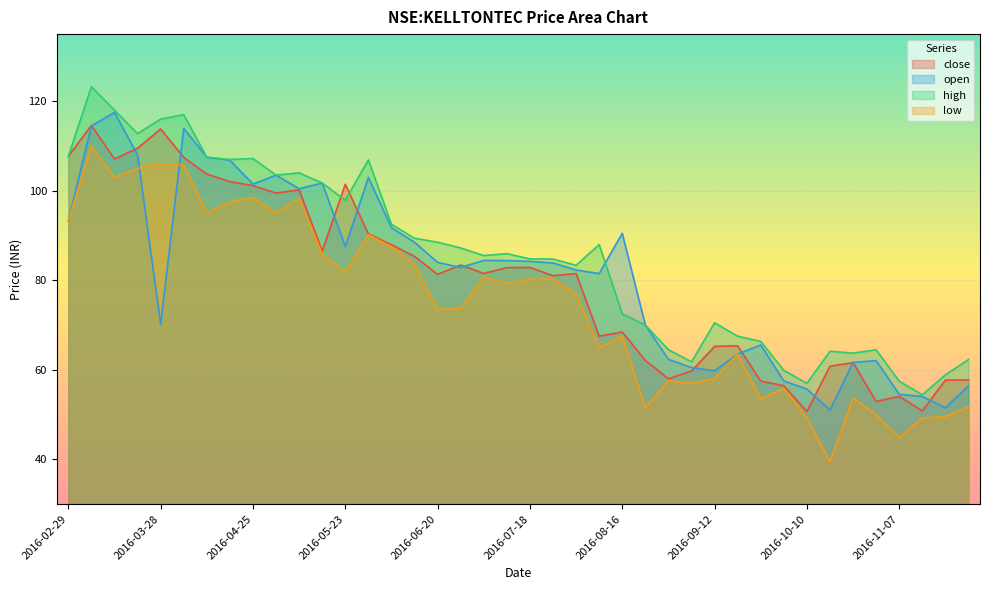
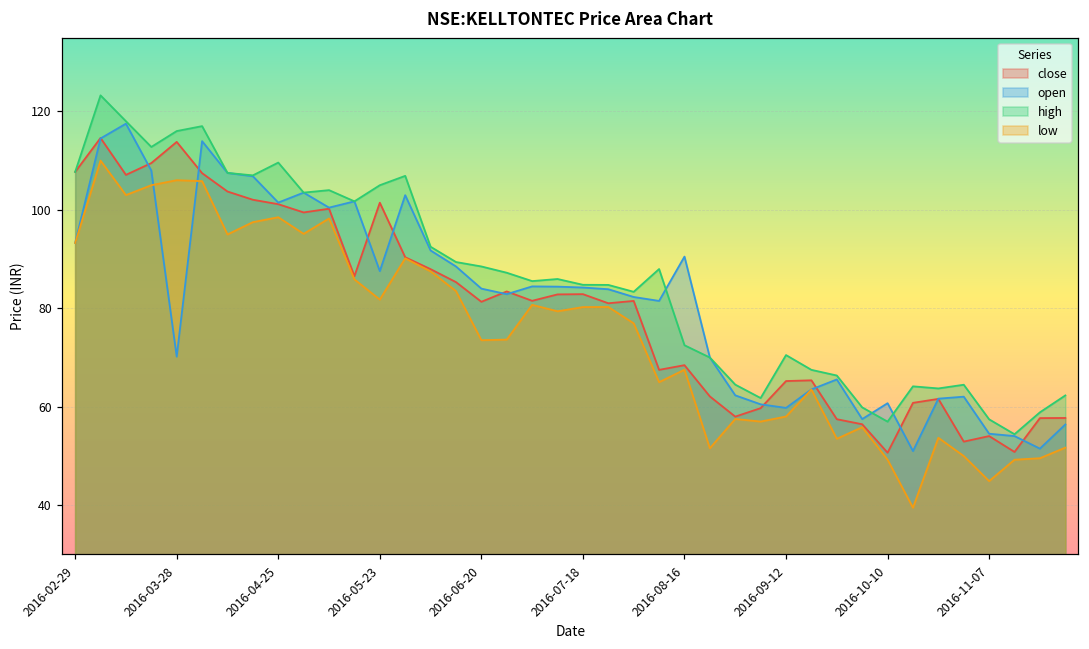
high, 2016-04-25: 107 -> 110
high, 2016-05-23: 98 -> 105
open, 2016-10-10: 56 -> 61
